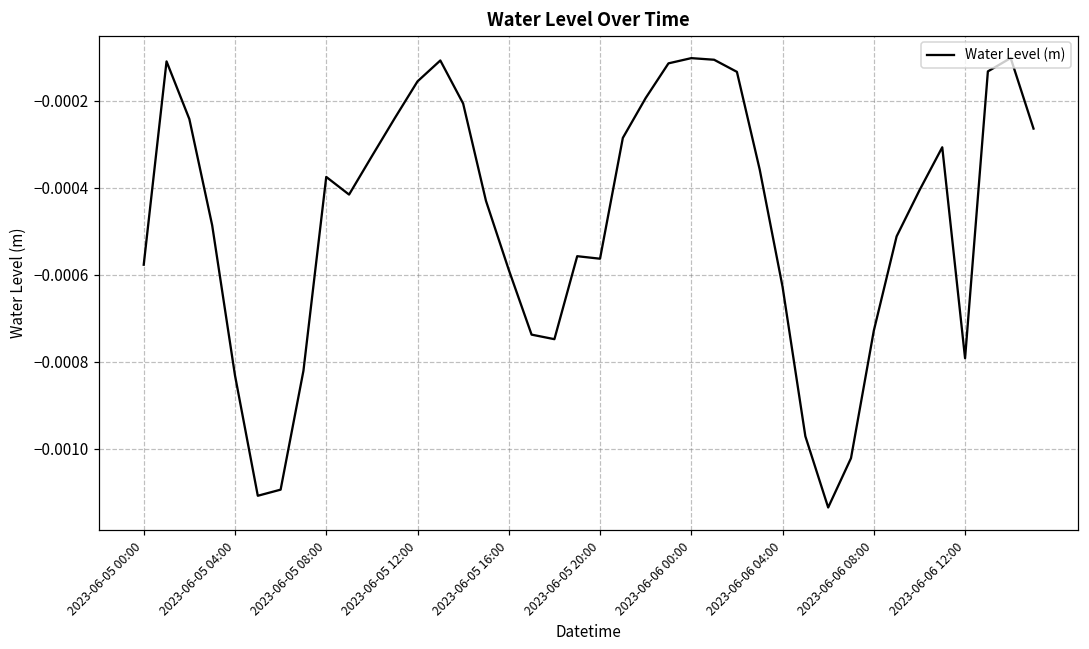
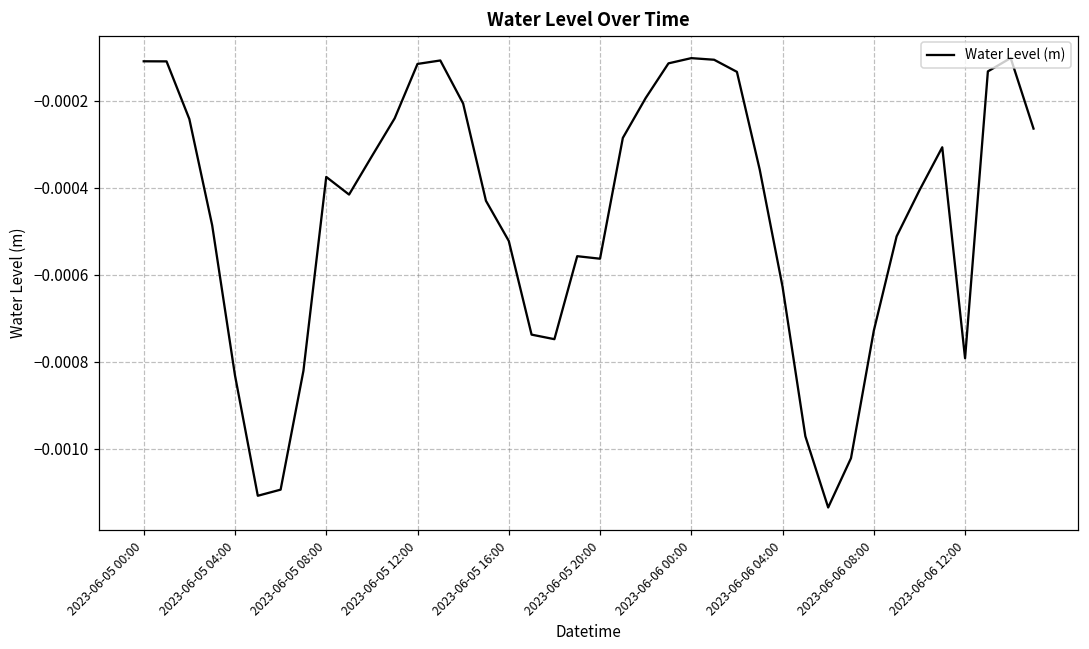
2023-06-05 00:00: -0.00058 -> -0.00011
2023-06-05 12:00: -0.00016 -> -0.00011
2023-06-05 16:00: -0.00059 -> -0.00052
